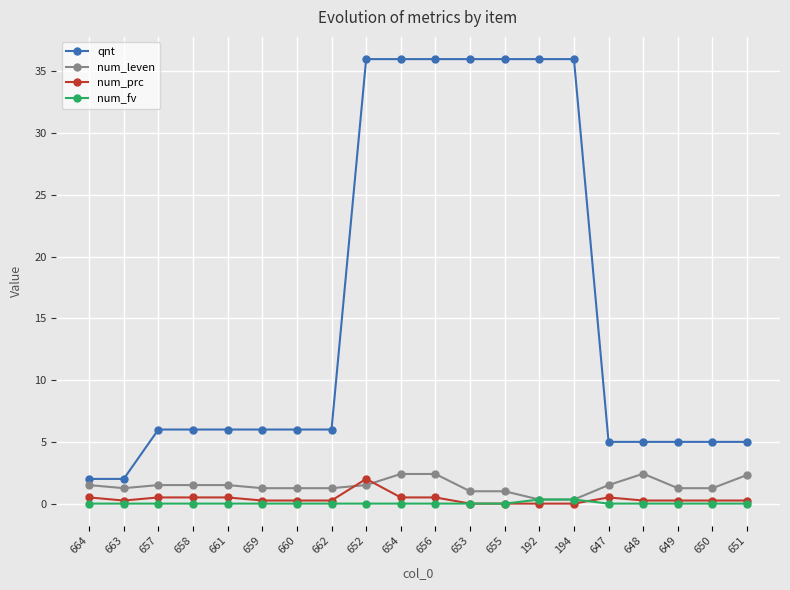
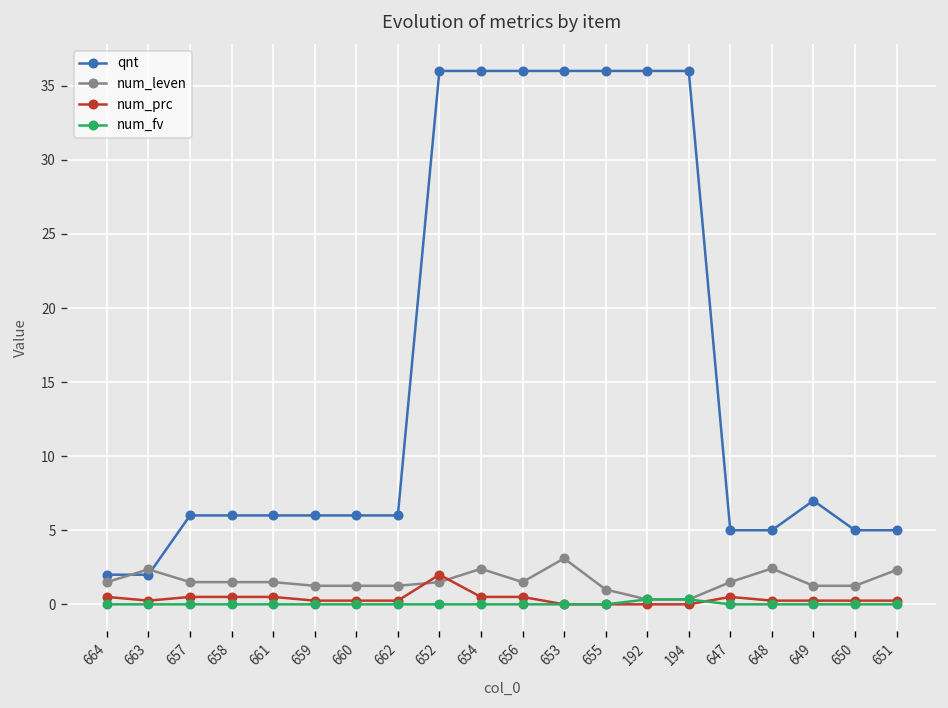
num_leven, 663: 1.3 -> 2.4
num_leven, 656: 2.4 -> 1.5
num_leven, 653: 1.0 -> 3.1
qnt, 649: 5 -> 7
